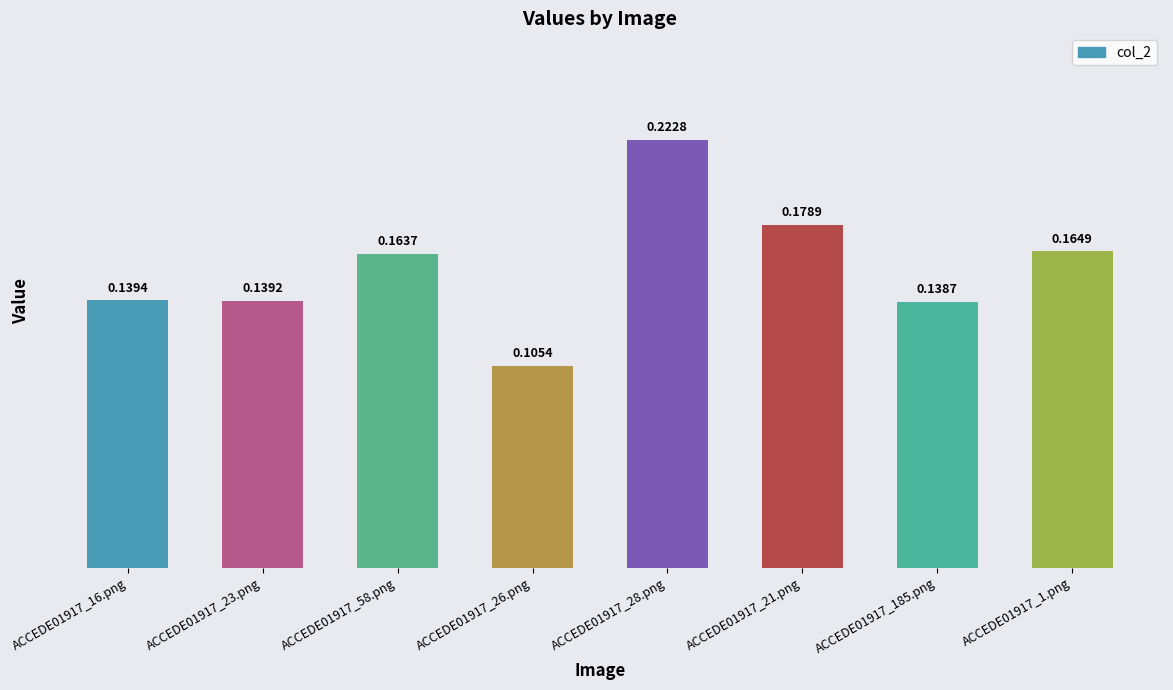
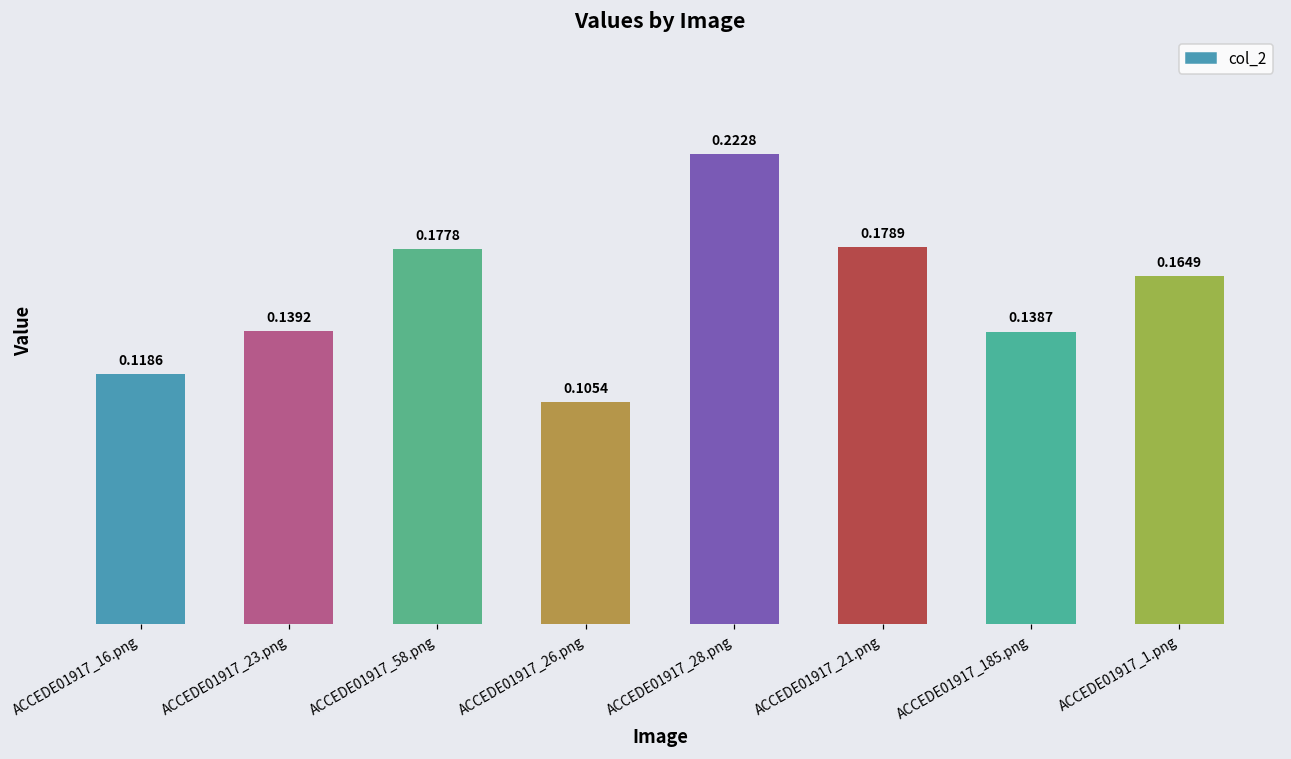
ACCEDE01917_16.png: 0.1394 -> 0.1186
ACCEDE01917_58.png: 0.1637 -> 0.1778
